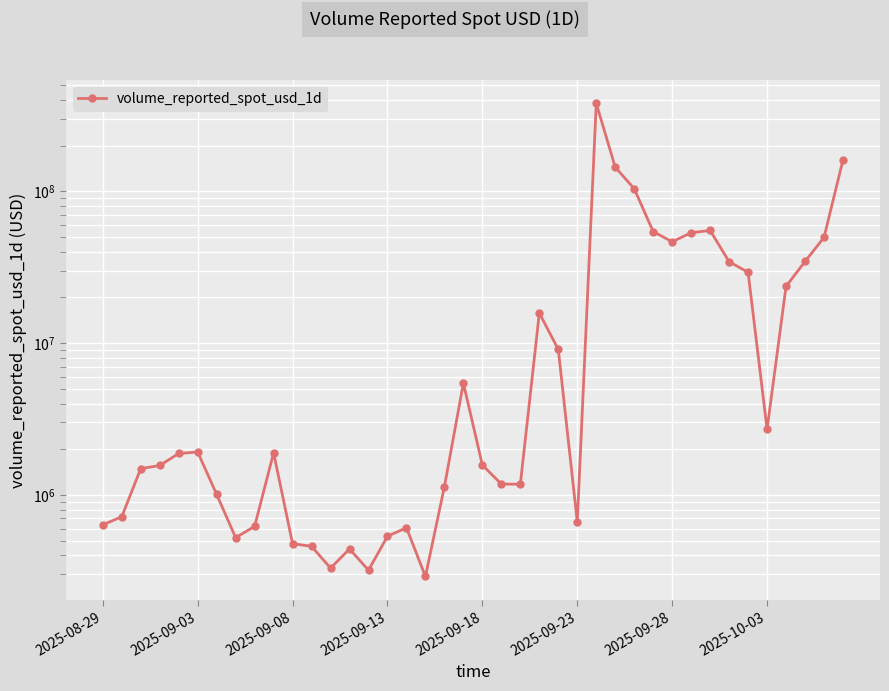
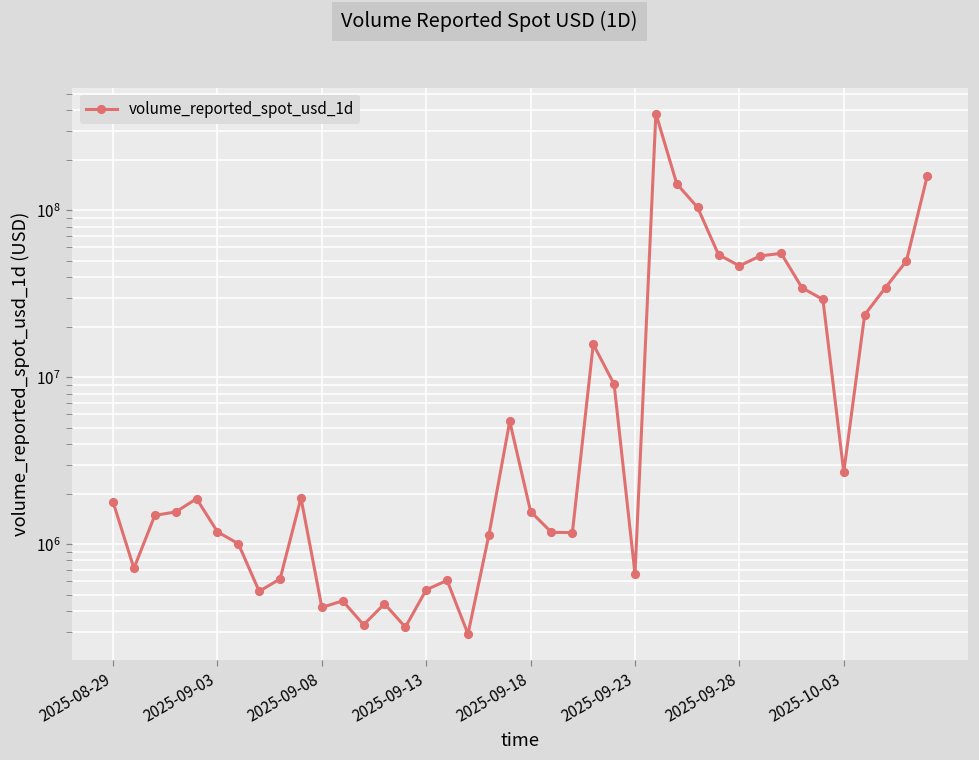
2025-08-29: 640000 -> 1800000
2025-09-03: 1900000 -> 1200000
2025-09-08: 480000 -> 420000
